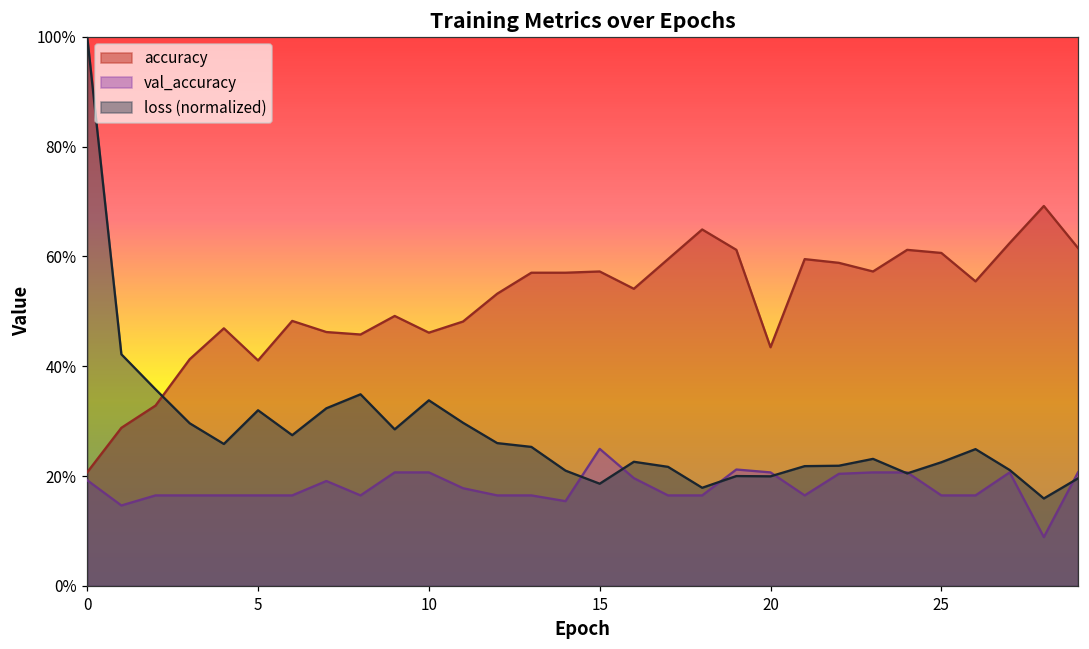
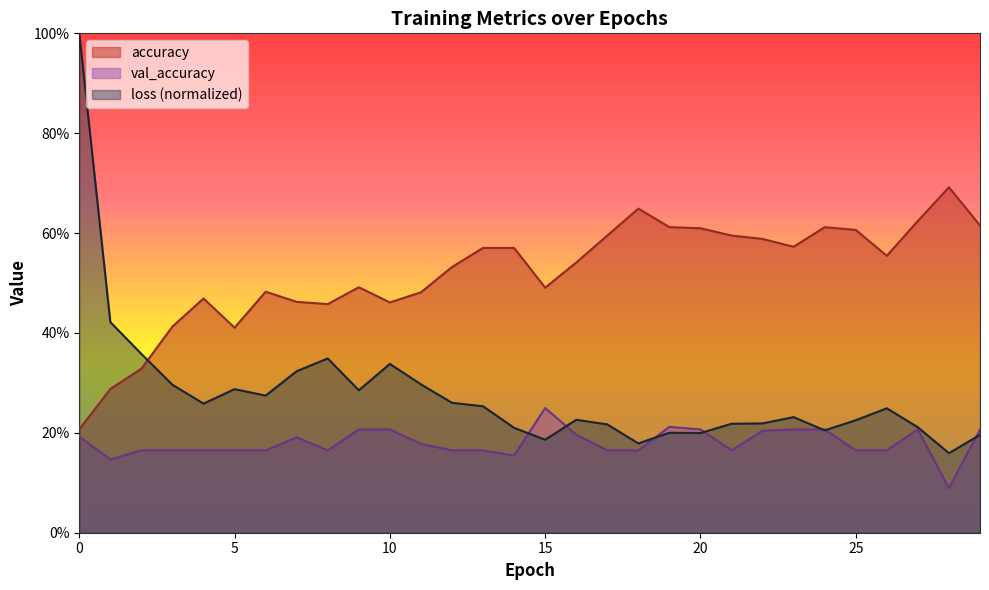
loss (normalized), 5: 32% -> 29%
accuracy, 15: 57% -> 49%
accuracy, 20: 43% -> 61%
